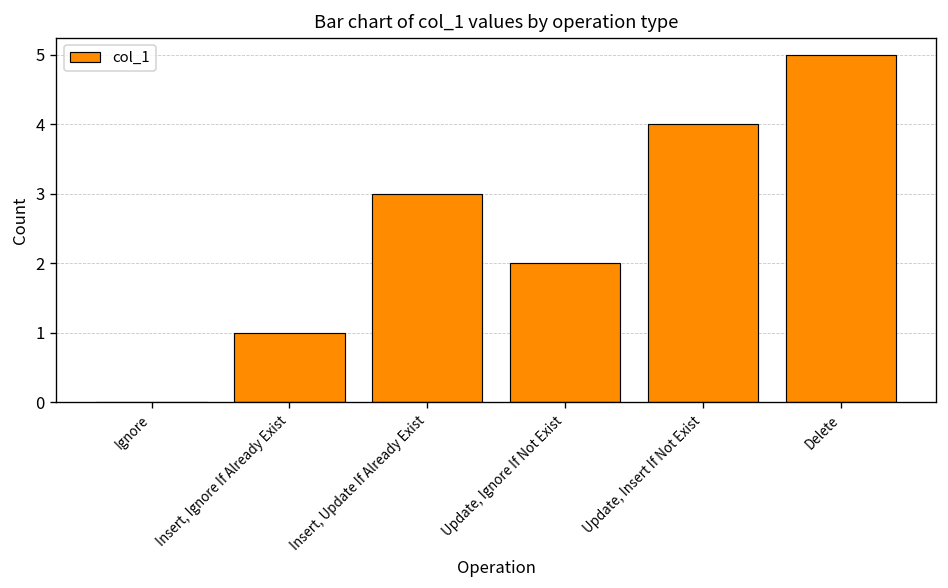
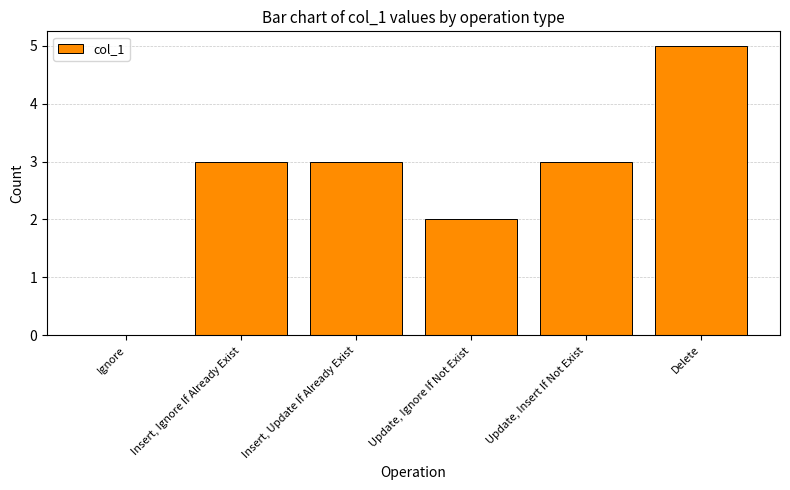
Insert, Ignore If Already Exist: 1 -> 3
Update, Insert If Not Exist: 4 -> 3
